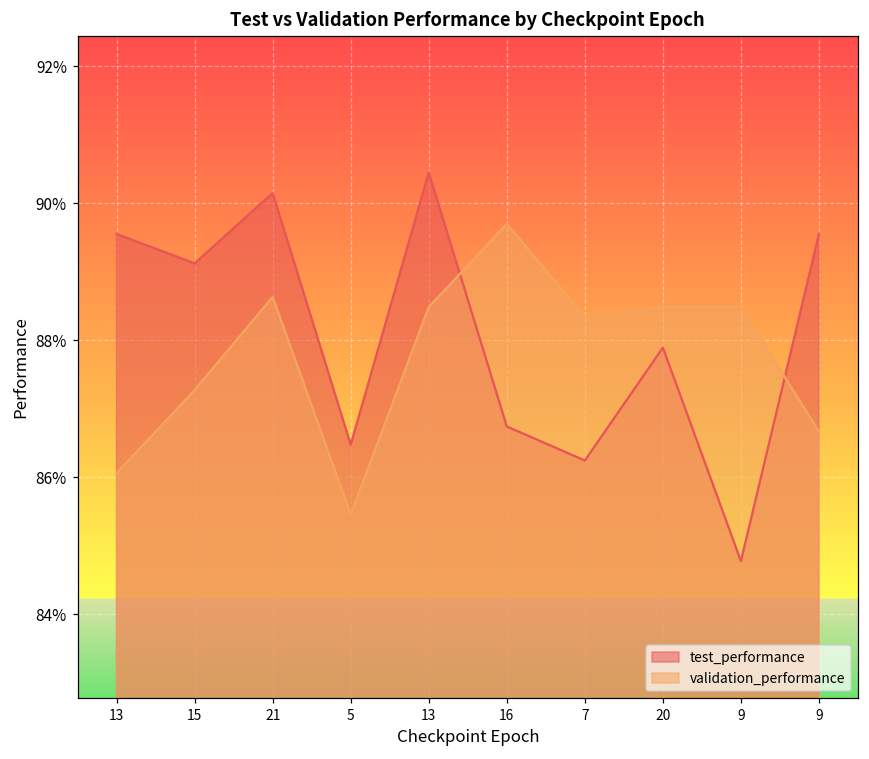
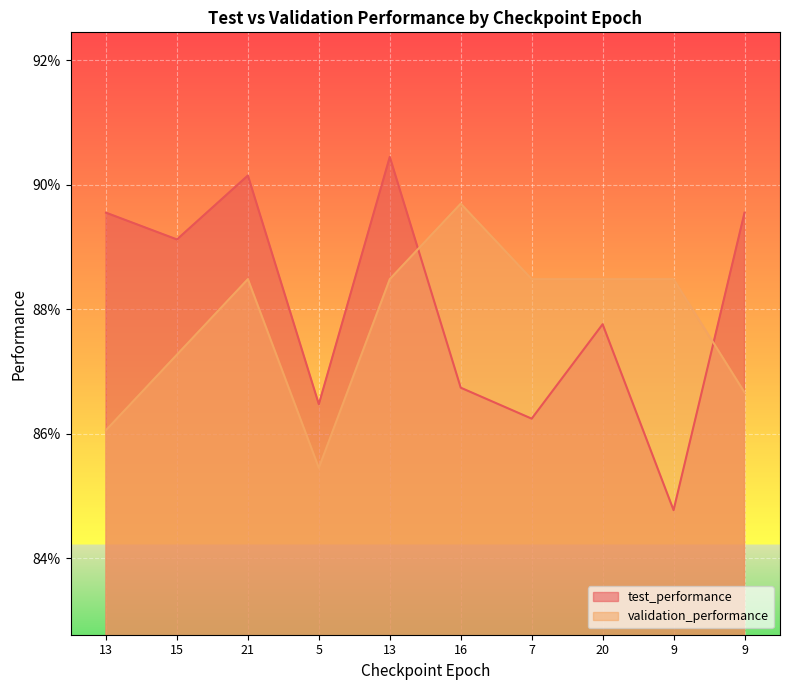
validation_performance, 21: 88.6% -> 88.5%
validation_performance, 7: 88.3% -> 88.5%
test_performance, 20: 87.9% -> 87.8%
